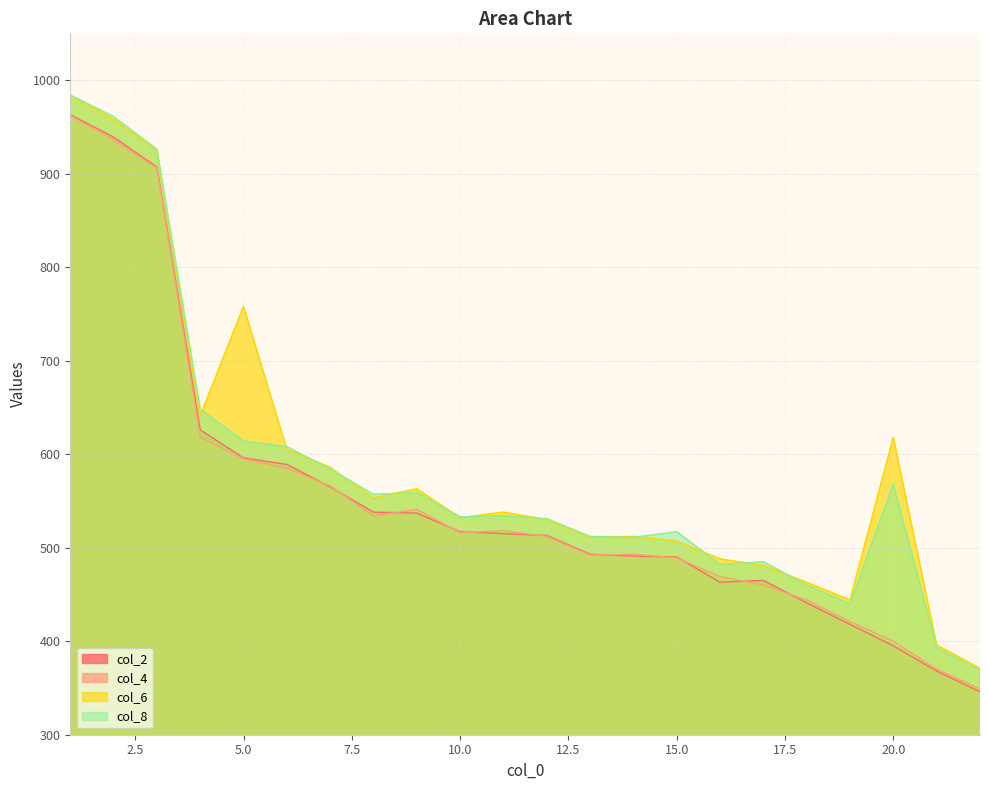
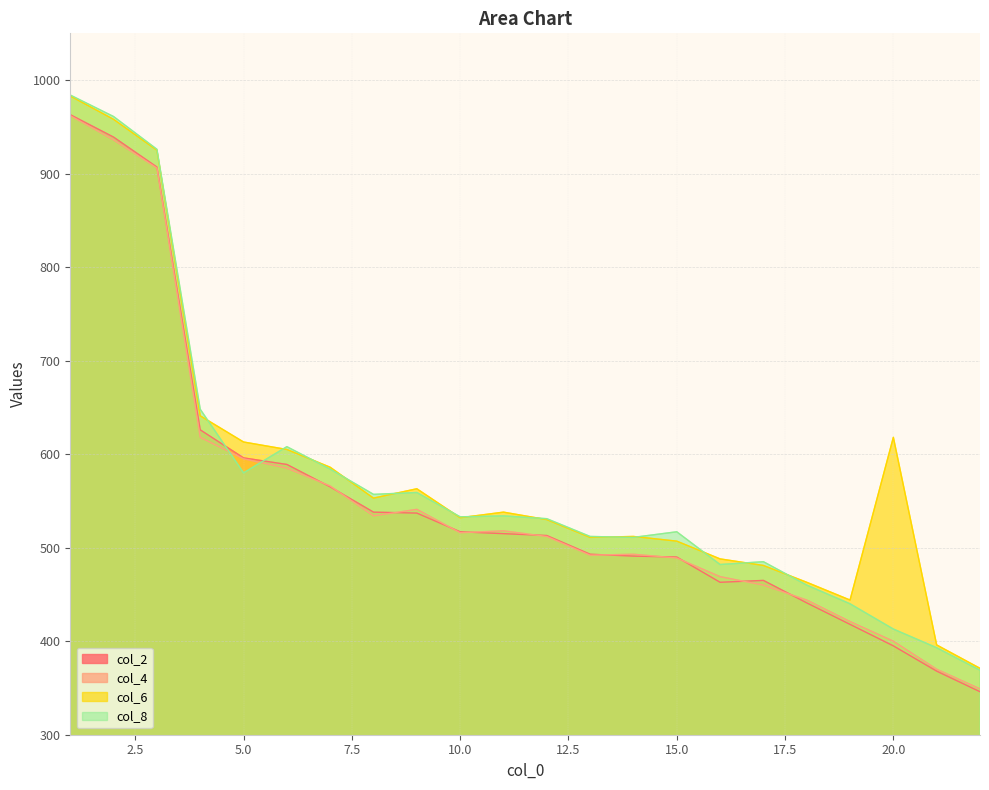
col_6, 5.0: 760 -> 610
col_8, 5.0: 610 -> 580
col_8, 20.0: 570 -> 410
